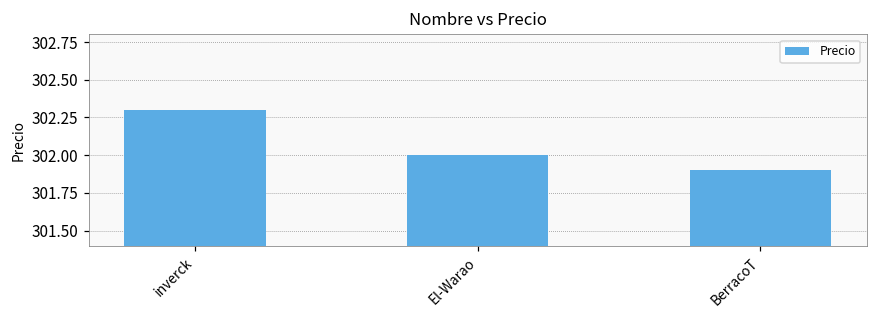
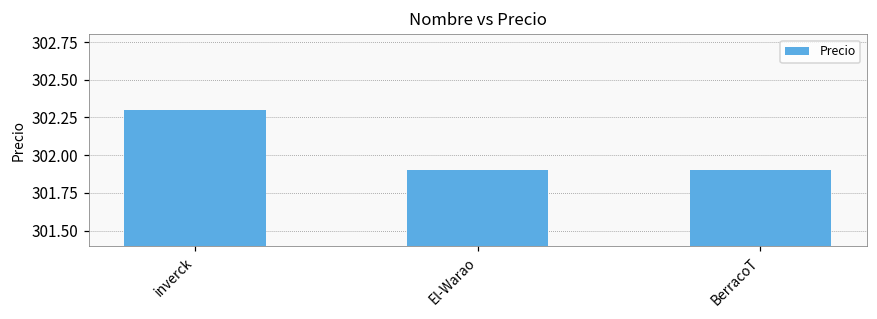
El-Warao: 302.0 -> 301.9
